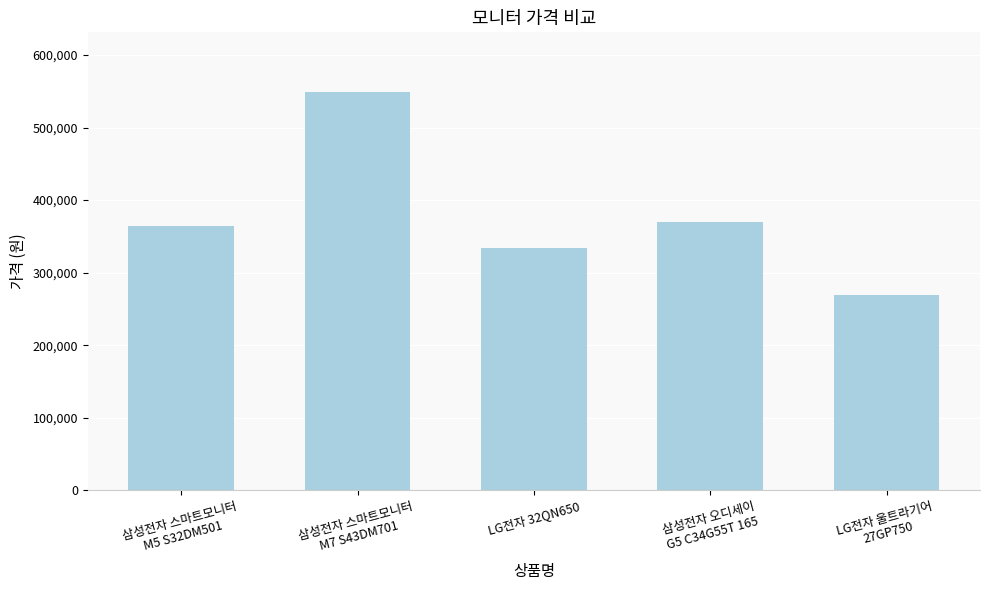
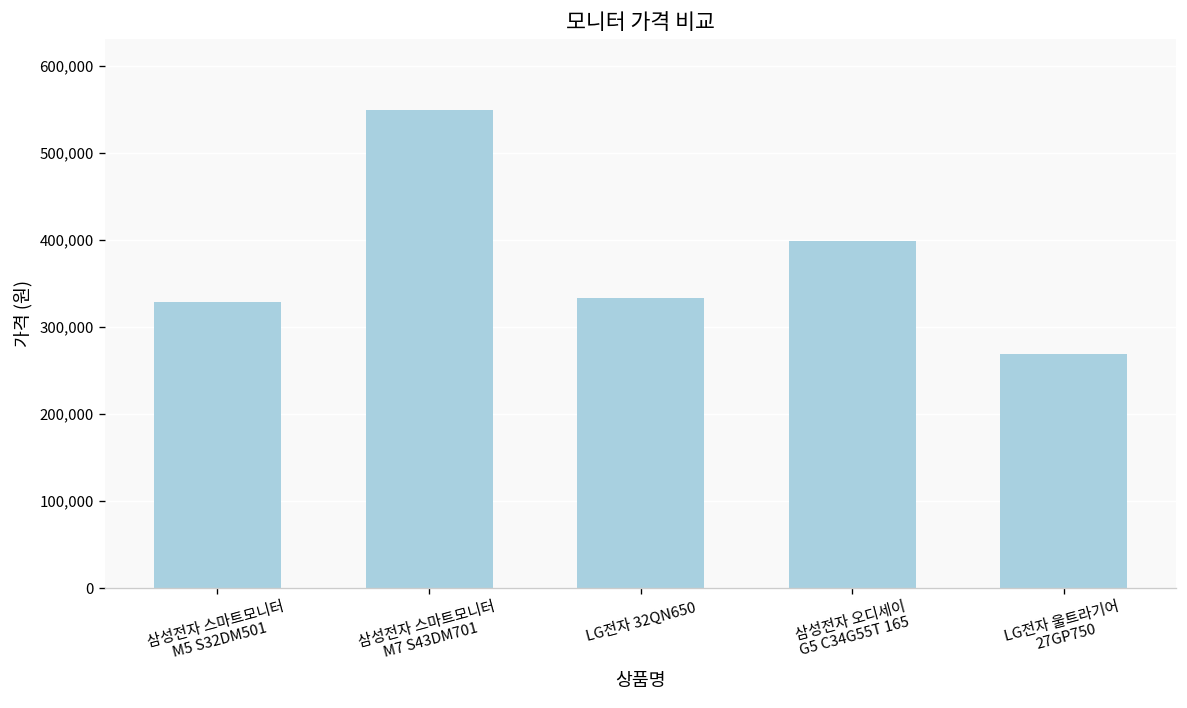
삼성전자 스마트모니터 M5 S32DM501: 360,000 -> 330,000
삼성전자 오디세이 G5 C34G55T 165: 370,000 -> 400,000
